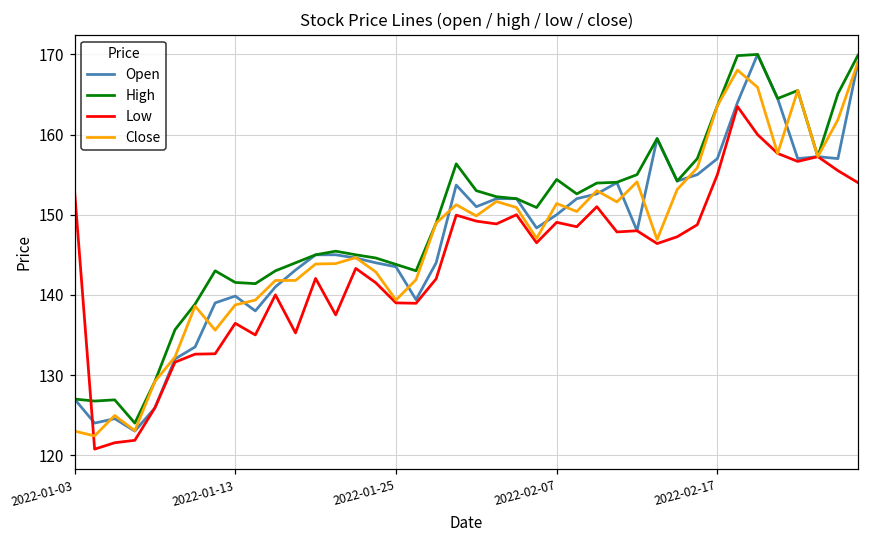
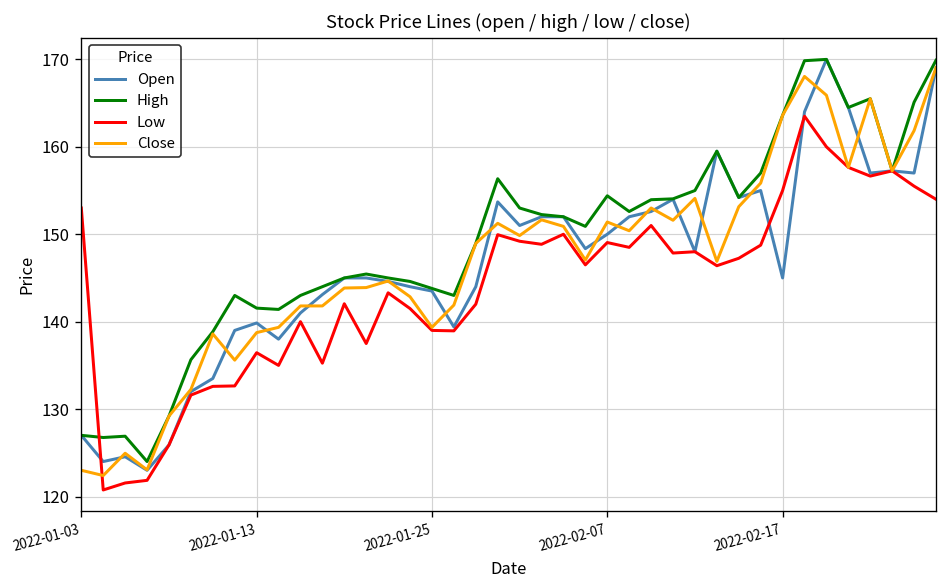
Open, 2022-02-17: 157 -> 145
